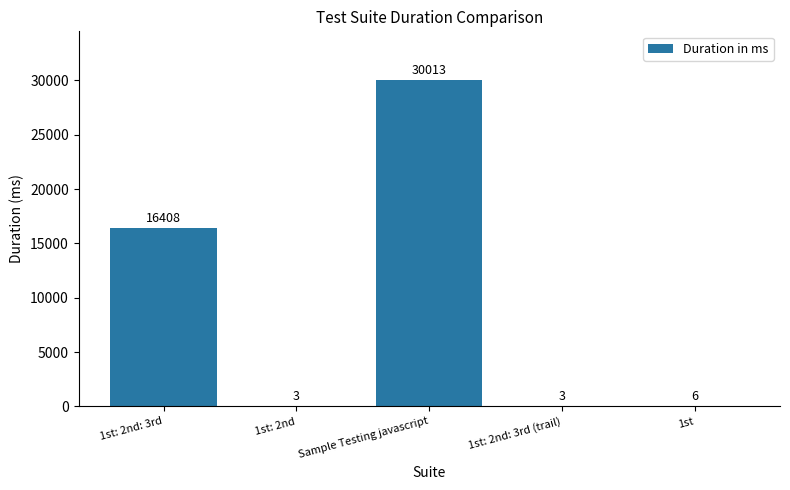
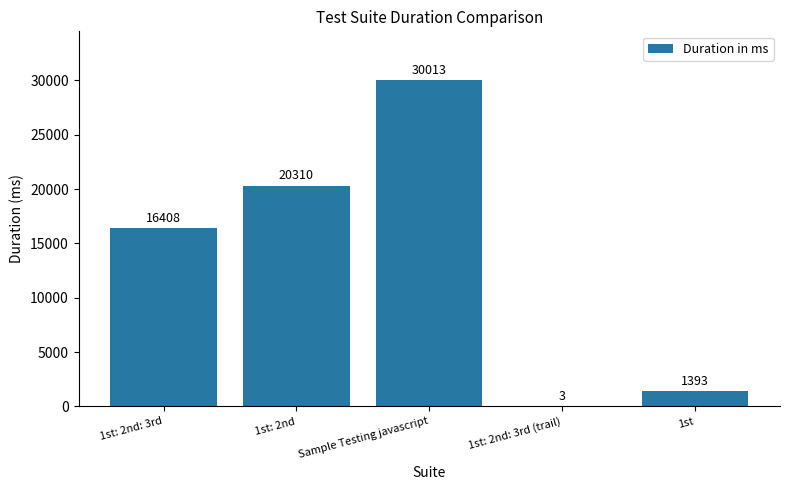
1st: 2nd: 3 -> 20310
1st: 6 -> 1393
